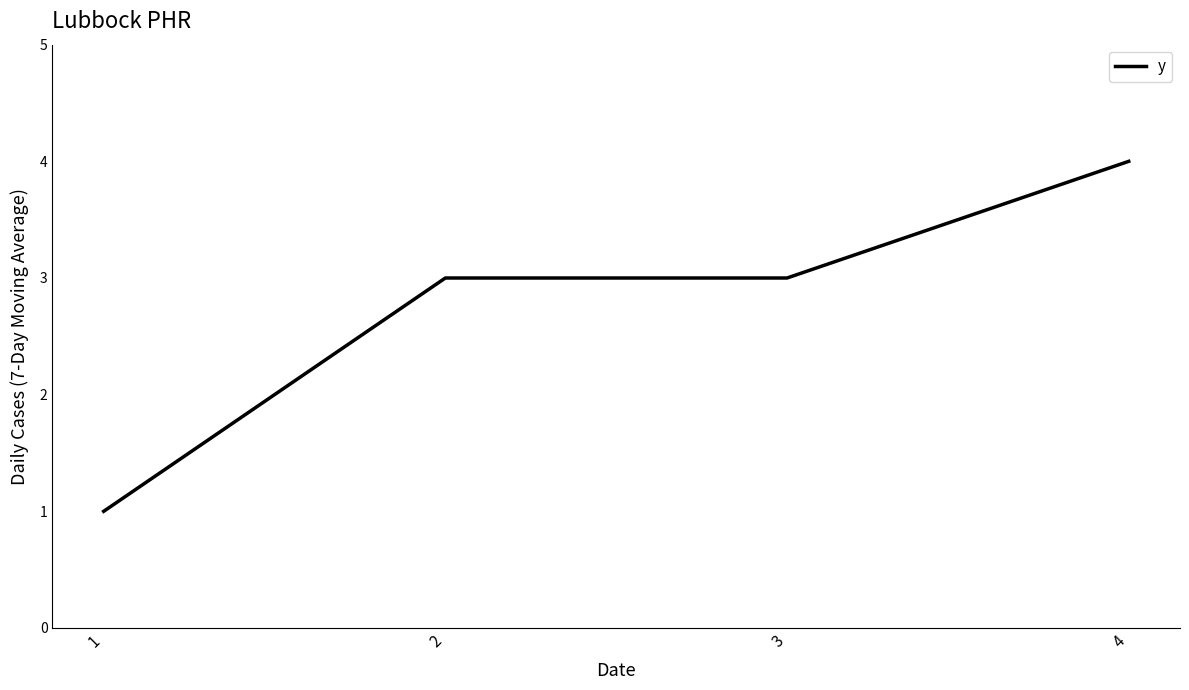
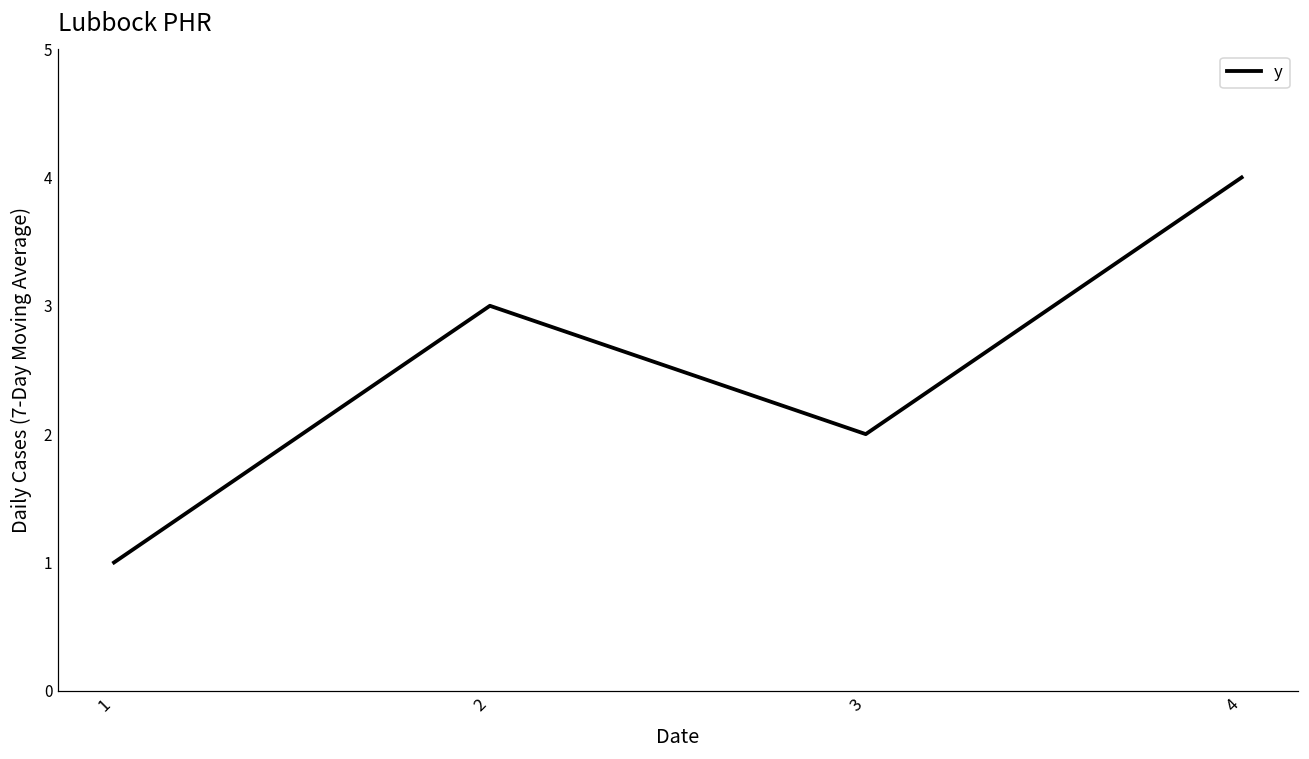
3: 3 -> 2
